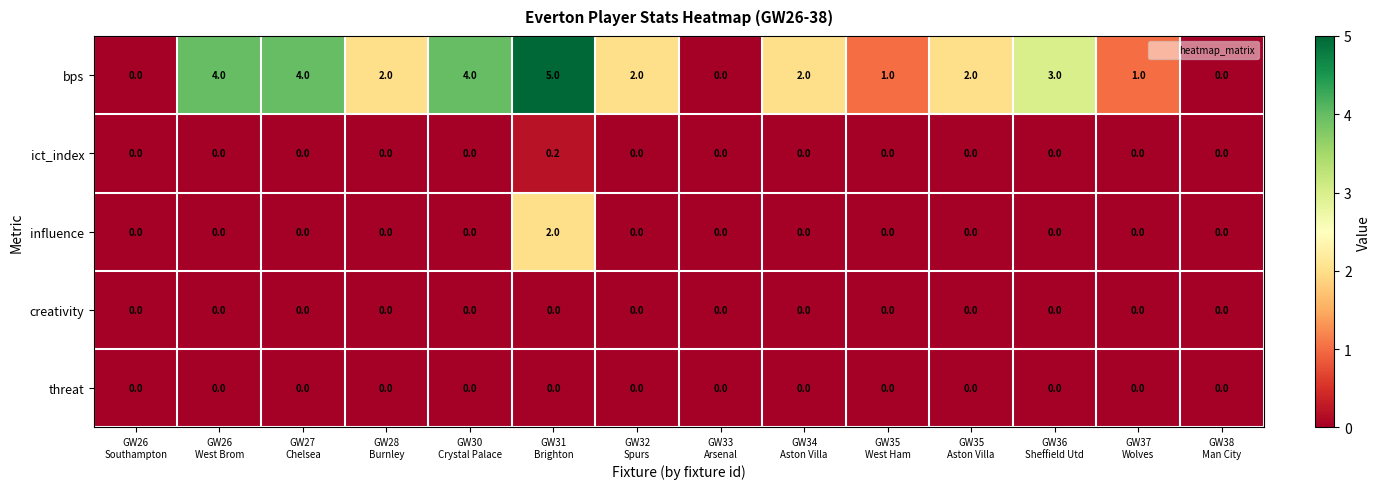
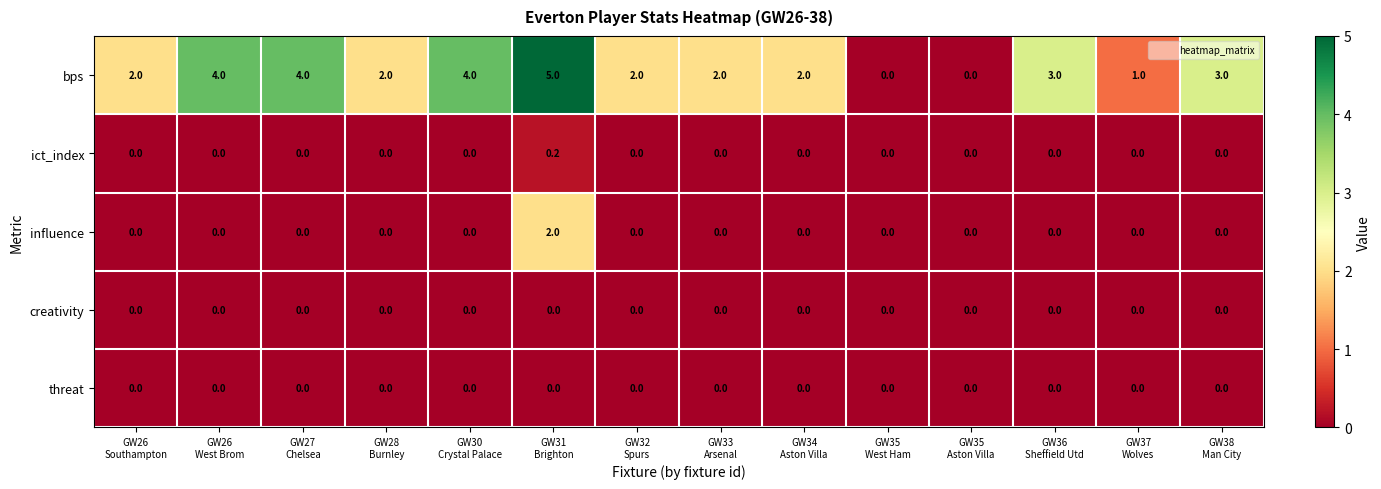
bps, GW26 Southampton: 0.0 -> 2.0
bps, GW33 Arsenal: 0.0 -> 2.0
bps, GW35 West Ham: 1.0 -> 0.0
bps, GW35 Aston Villa: 2.0 -> 0.0
bps, GW38 Man City: 0.0 -> 3.0
